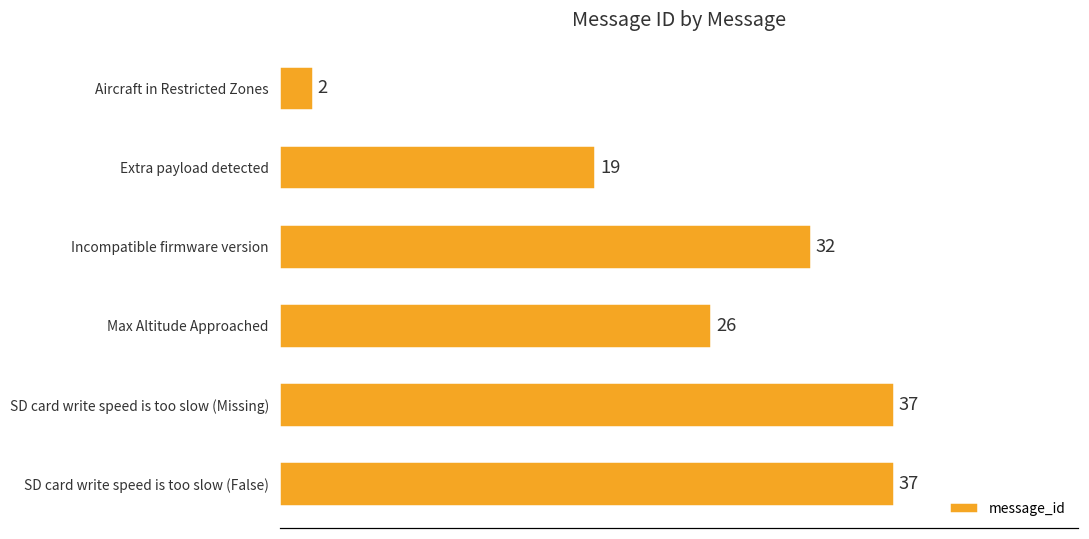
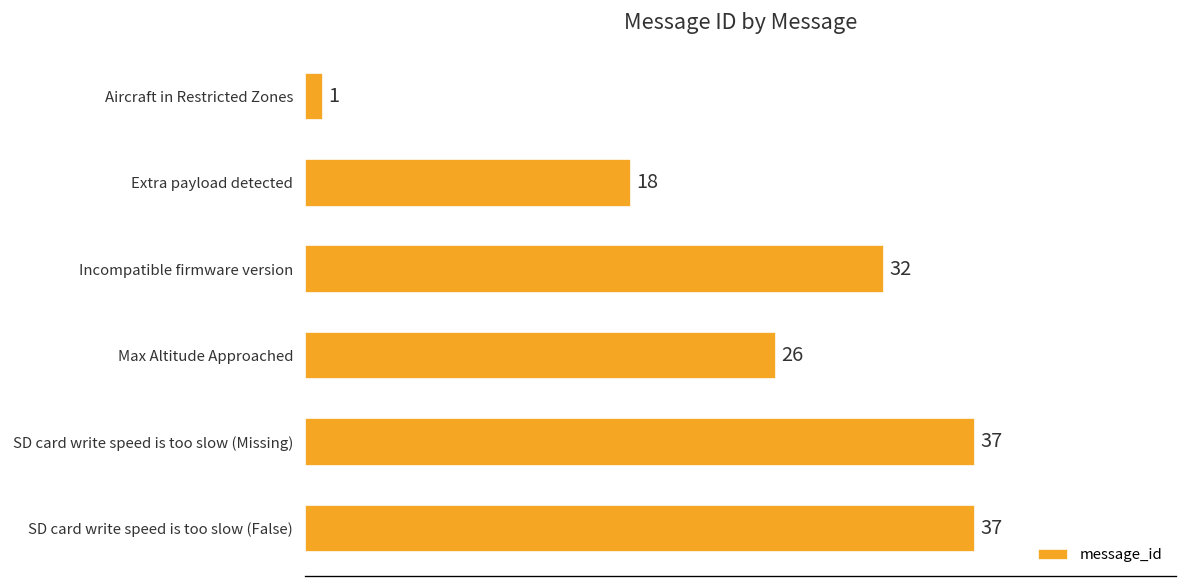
Aircraft in Restricted Zones: 2 -> 1
Extra payload detected: 19 -> 18
